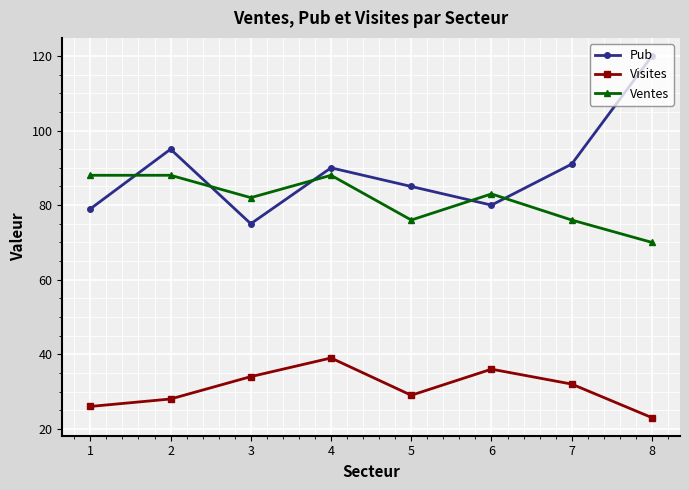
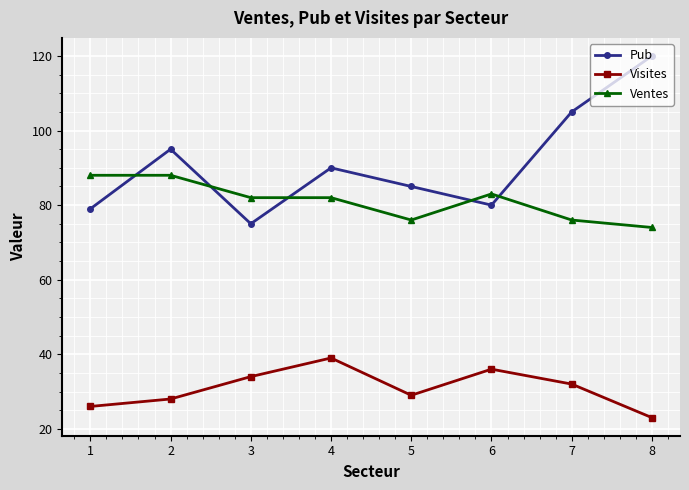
Ventes, 4: 88 -> 82
Pub, 7: 91 -> 105
Ventes, 8: 70 -> 74
